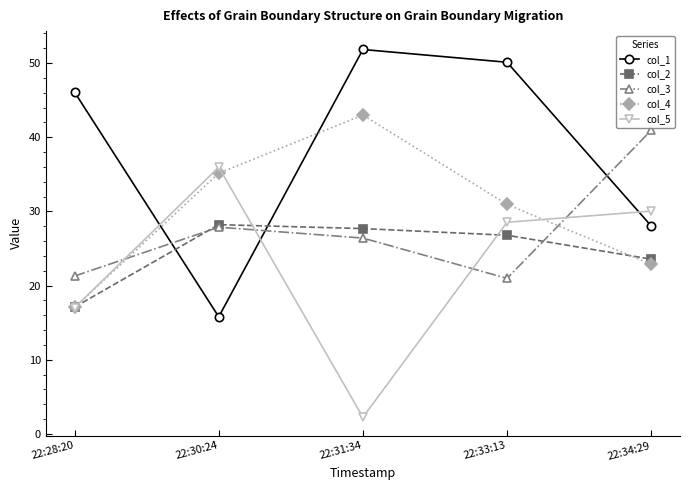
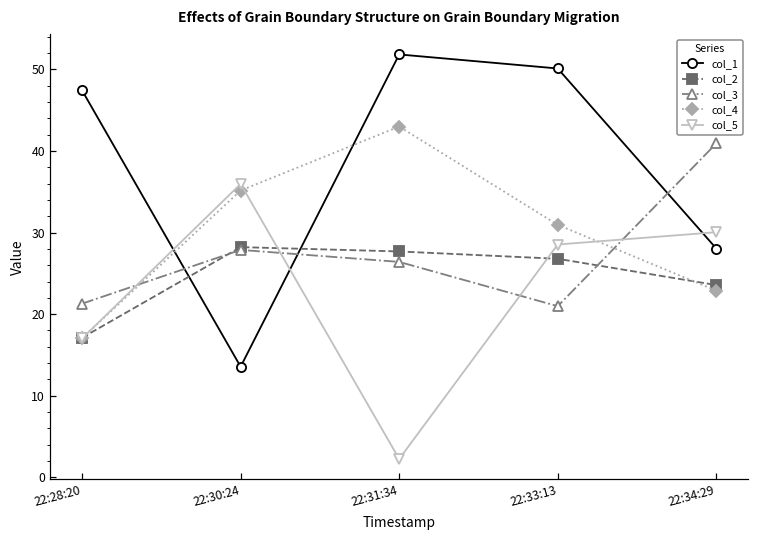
col_1, 22:28:20: 46 -> 47
col_1, 22:30:24: 16 -> 14
